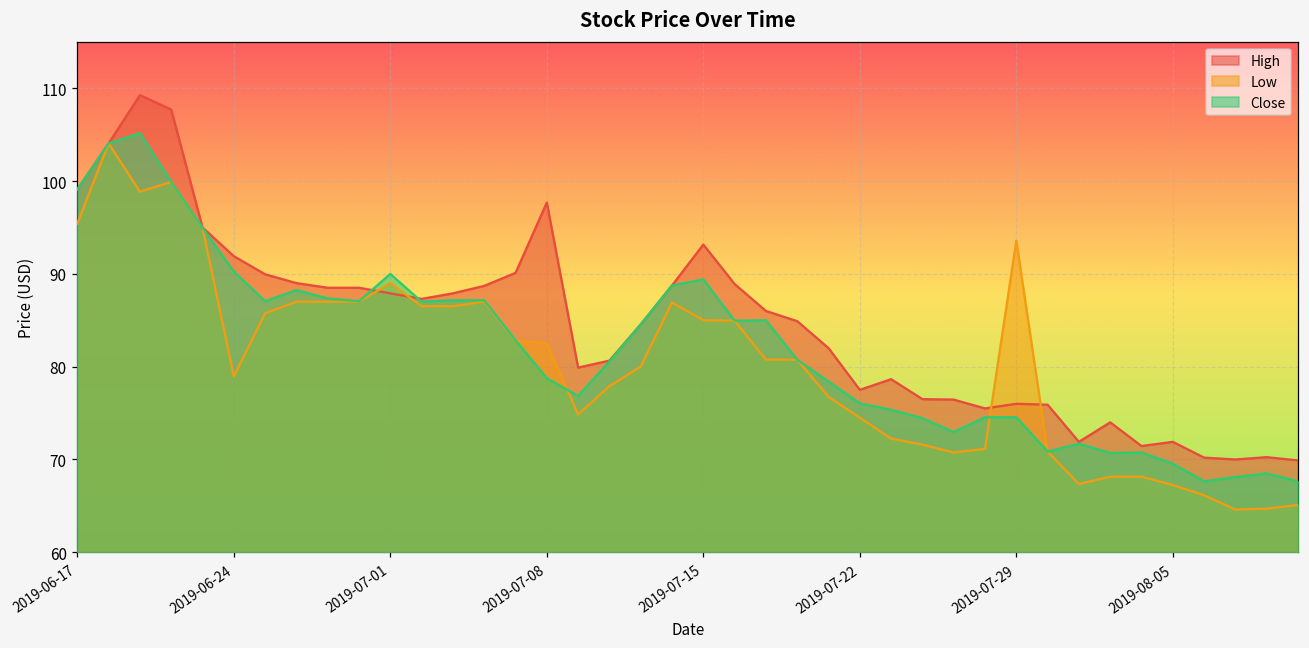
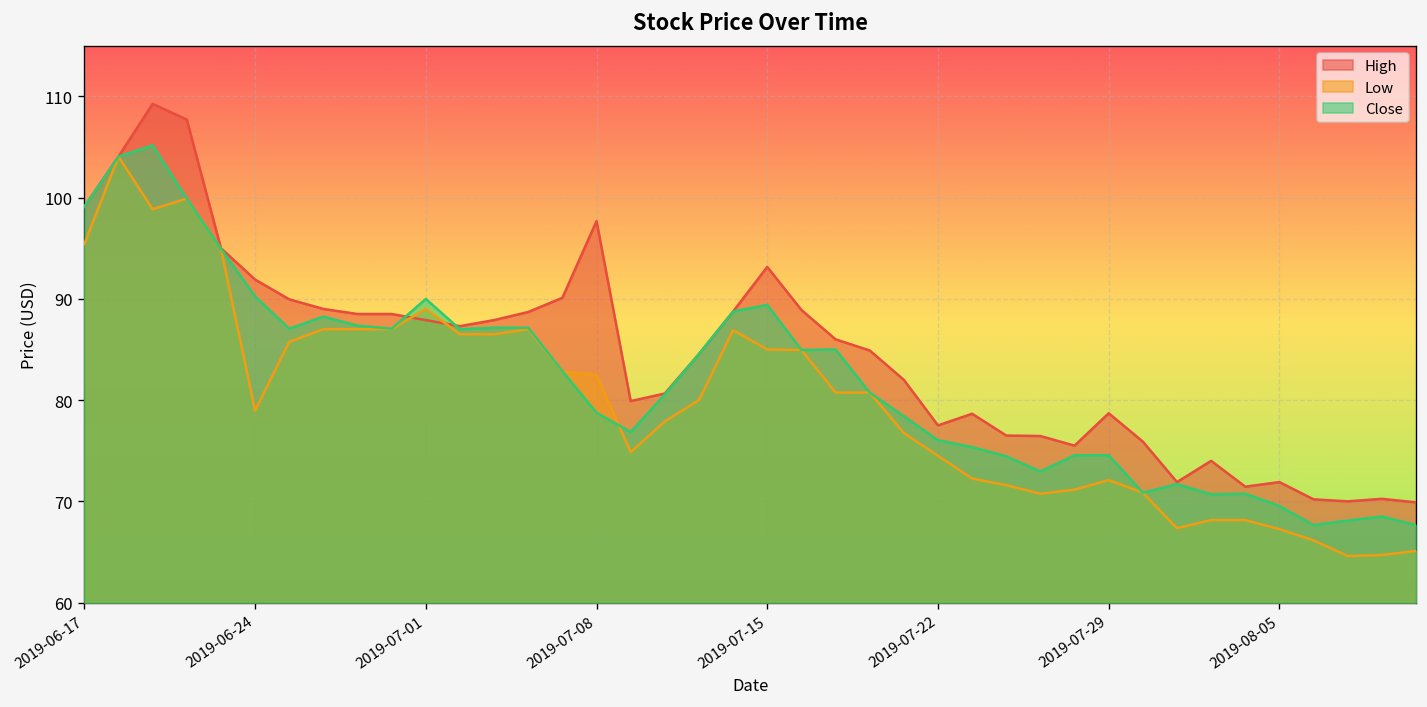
High, 2019-07-29: 76 -> 79
Low, 2019-07-29: 94 -> 72
